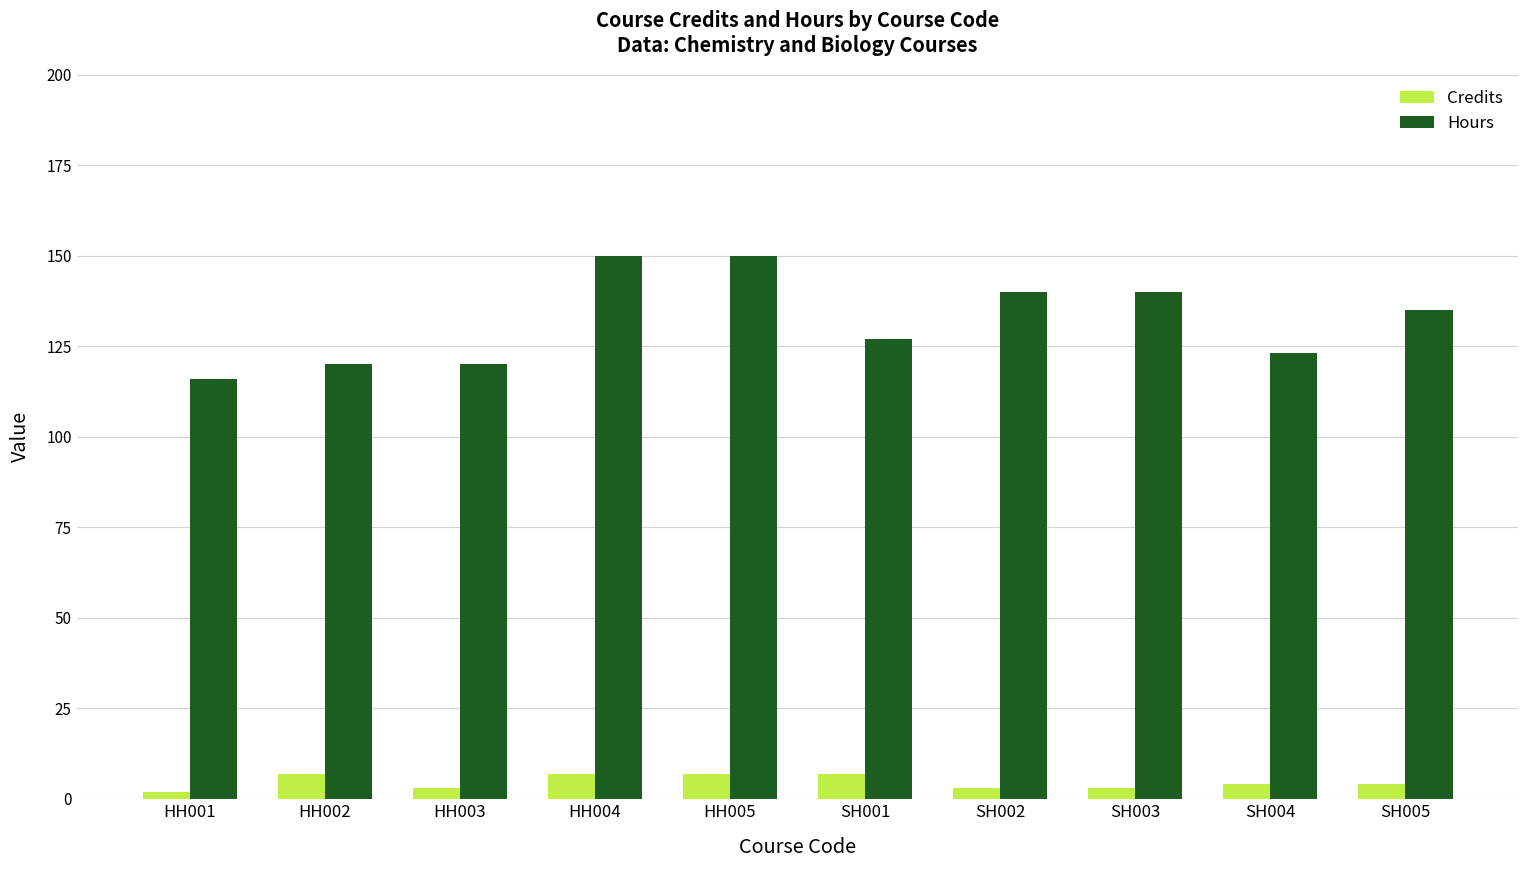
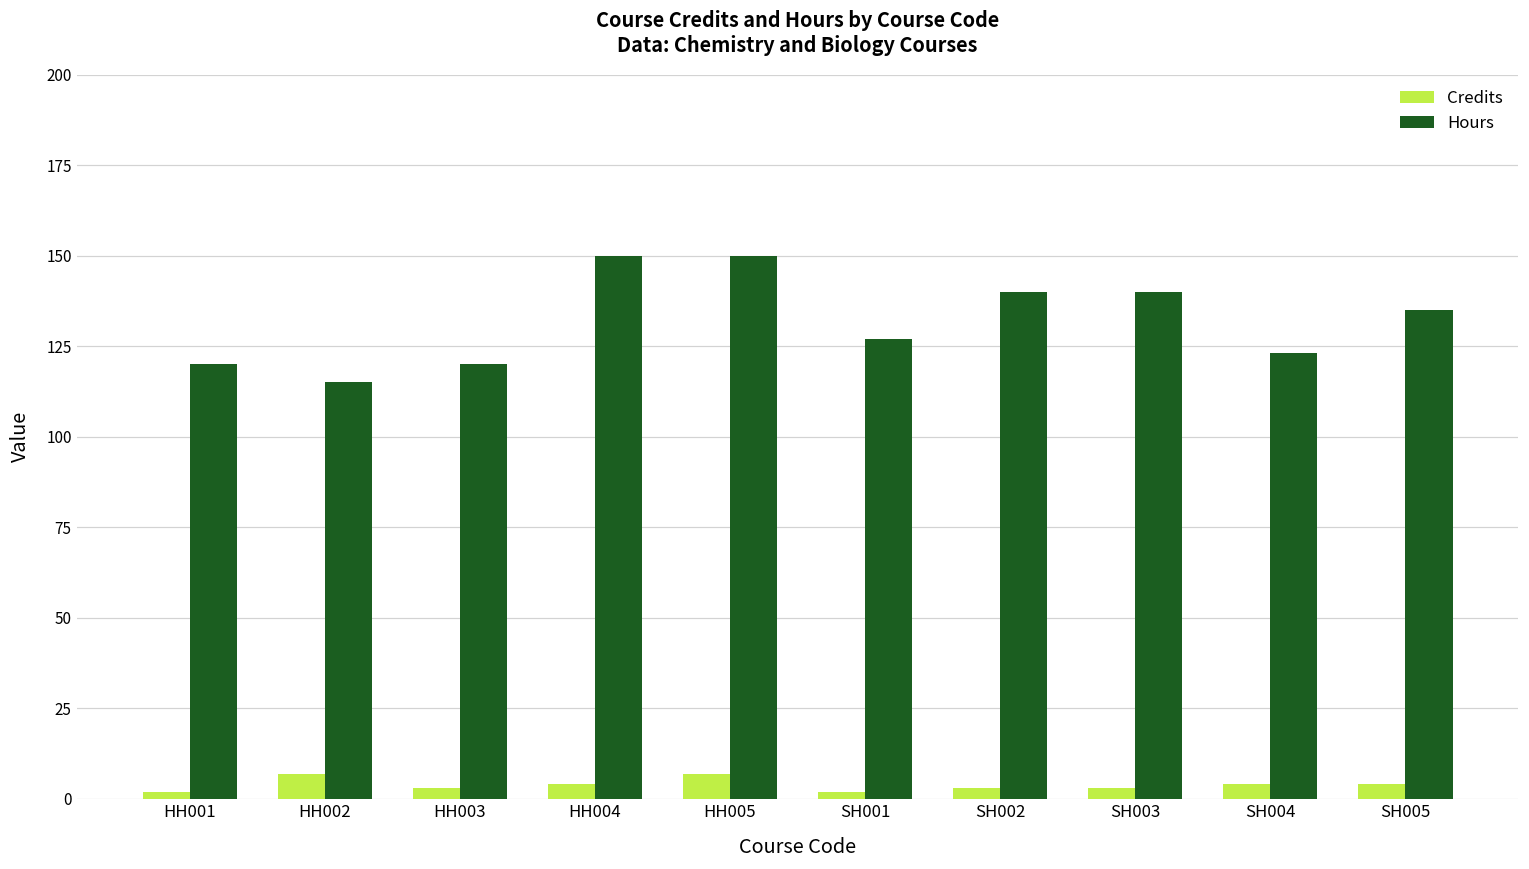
Hours, HH001: 116 -> 120
Hours, HH002: 120 -> 115
Credits, HH004: 7 -> 4
Credits, SH001: 7 -> 2
